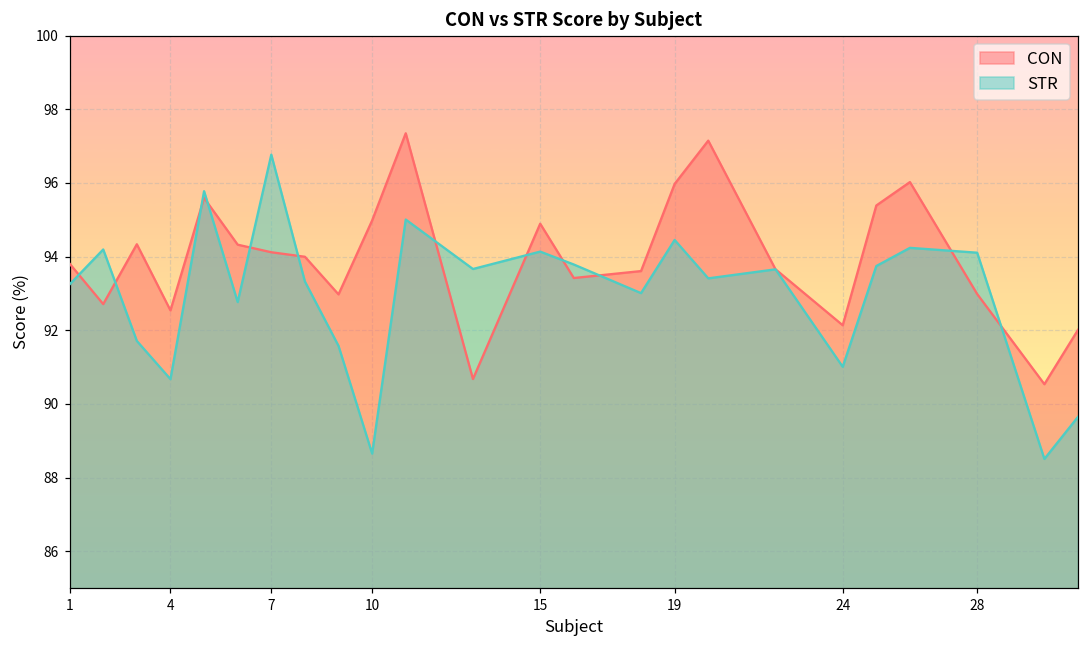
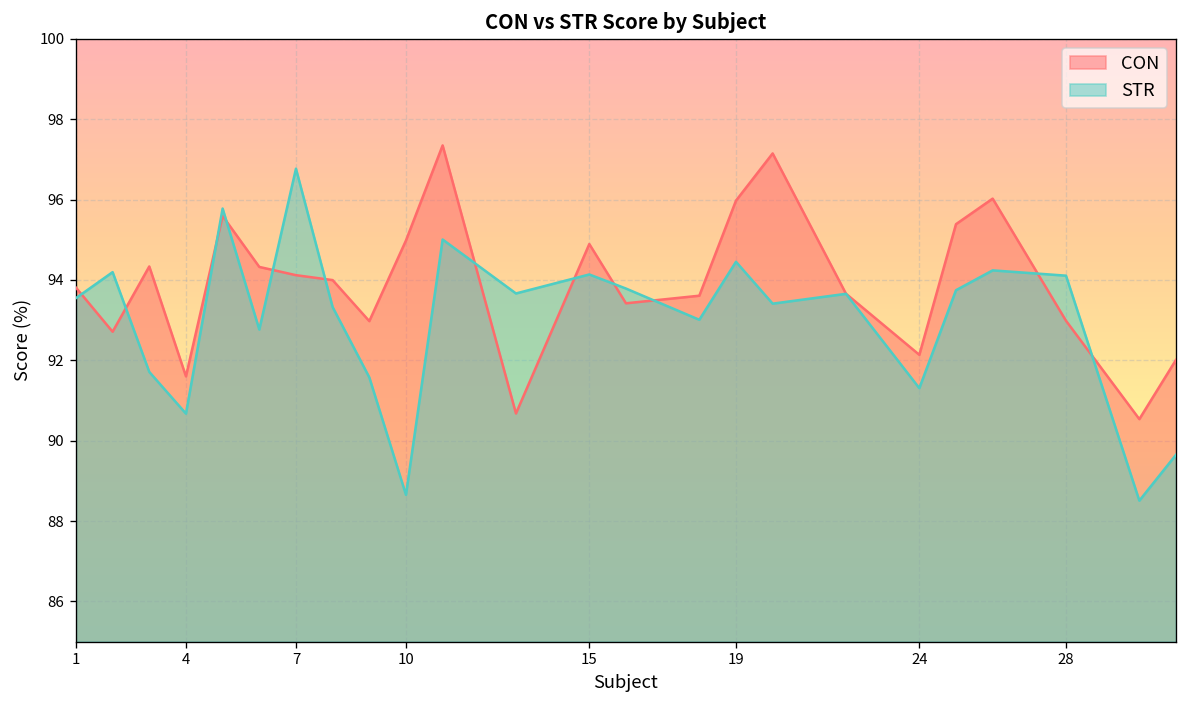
STR, 1: 93.2 -> 93.5
CON, 4: 92.5 -> 91.6
STR, 24: 91.0 -> 91.3
